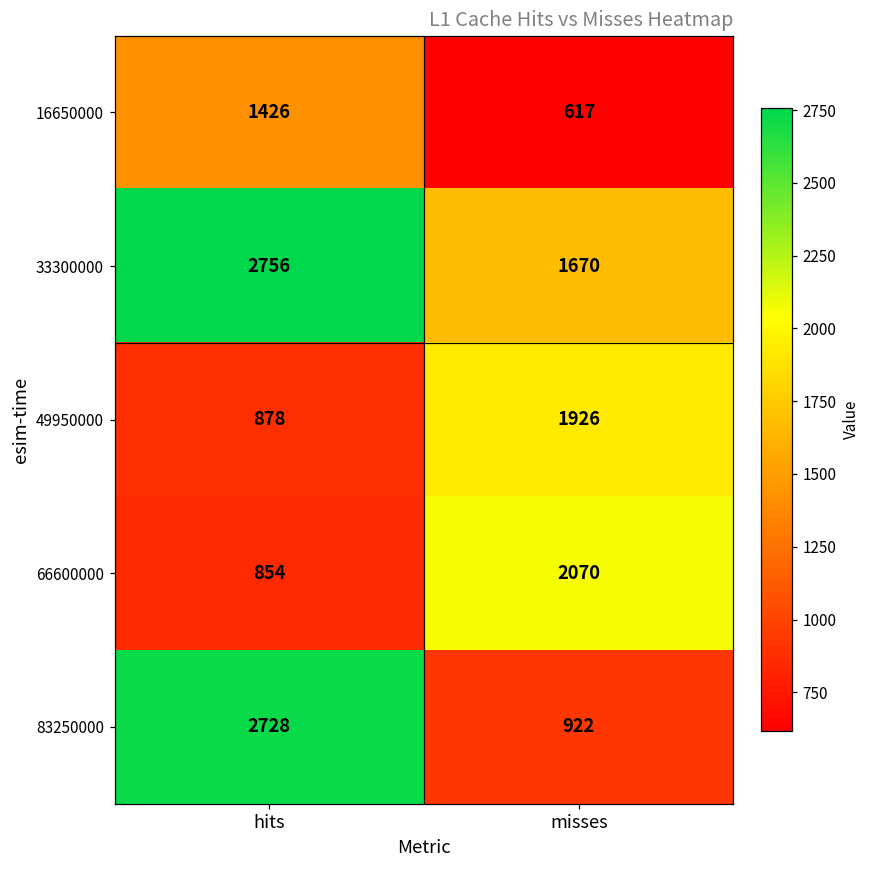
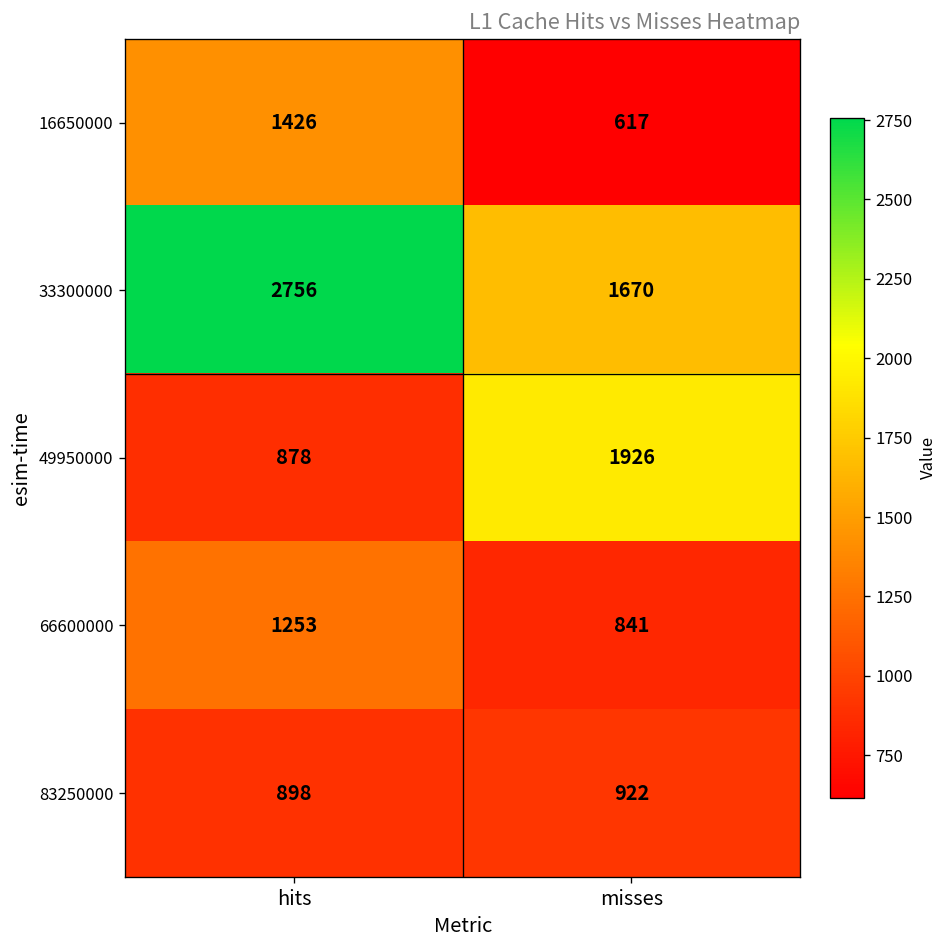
66600000, hits: 854 -> 1253
66600000, misses: 2070 -> 841
83250000, hits: 2728 -> 898
